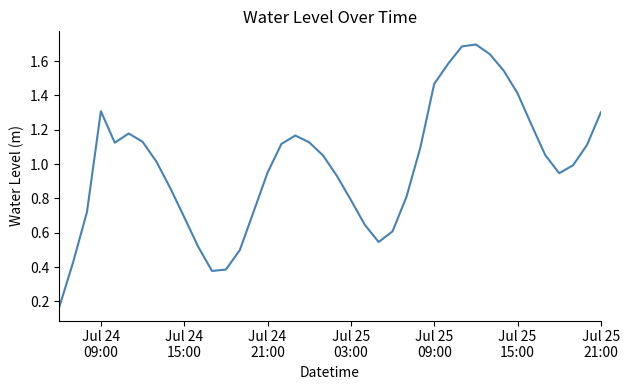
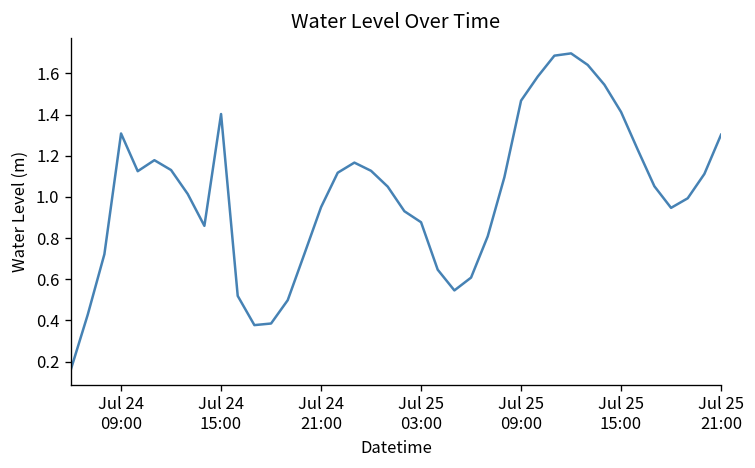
Jul 24 15:00: 0.69 -> 1.40
Jul 25 03:00: 0.79 -> 0.88
